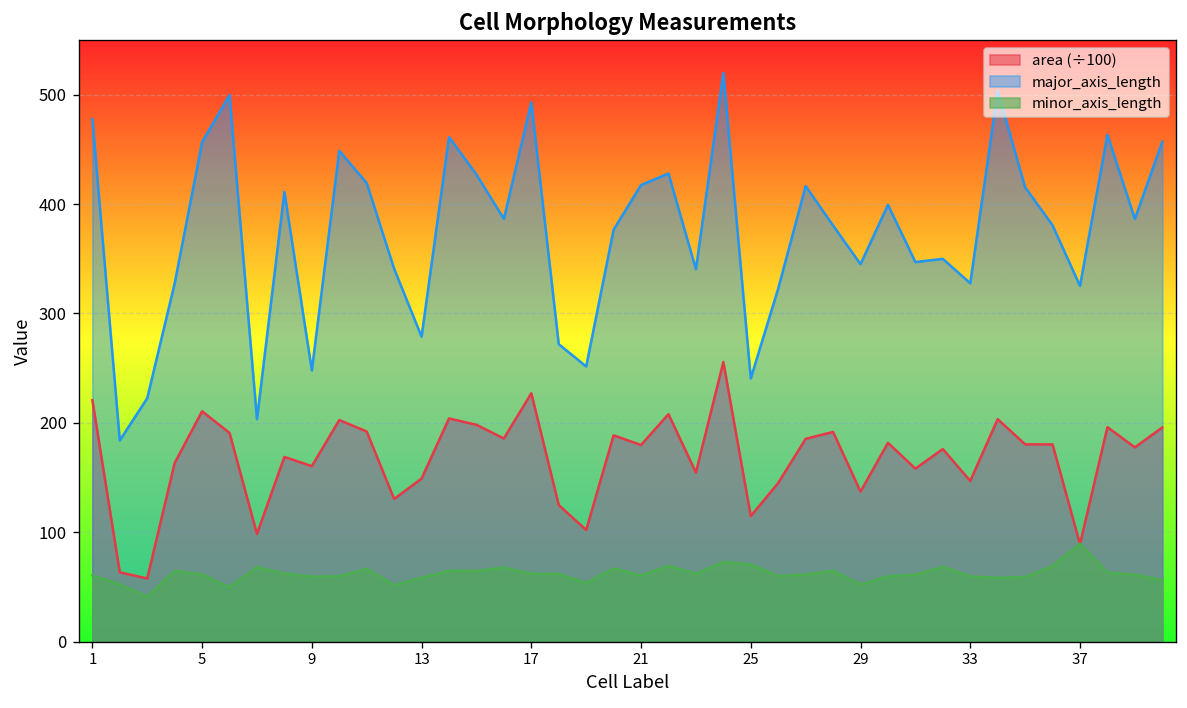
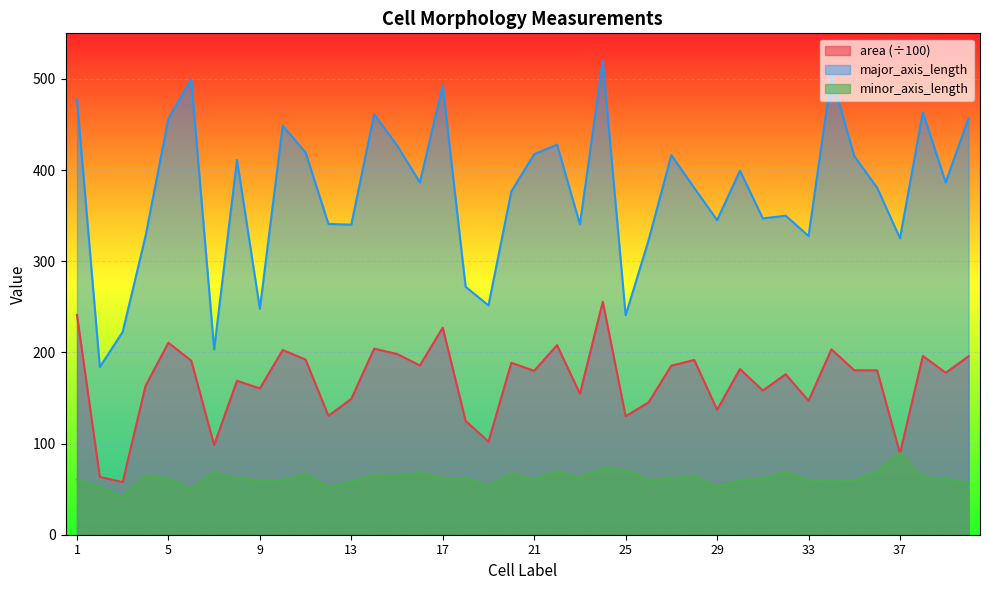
area (÷100), 1: 220 -> 240
major_axis_length, 13: 280 -> 340
area (÷100), 25: 110 -> 130
